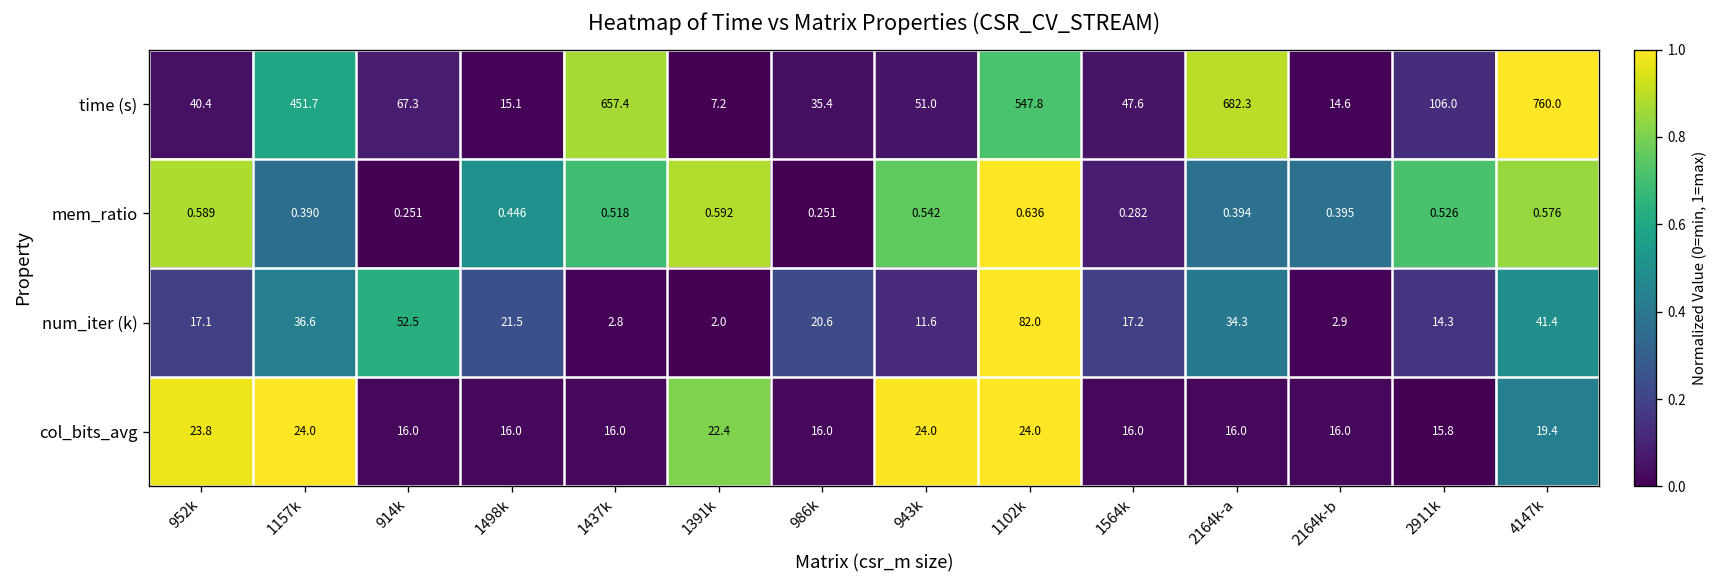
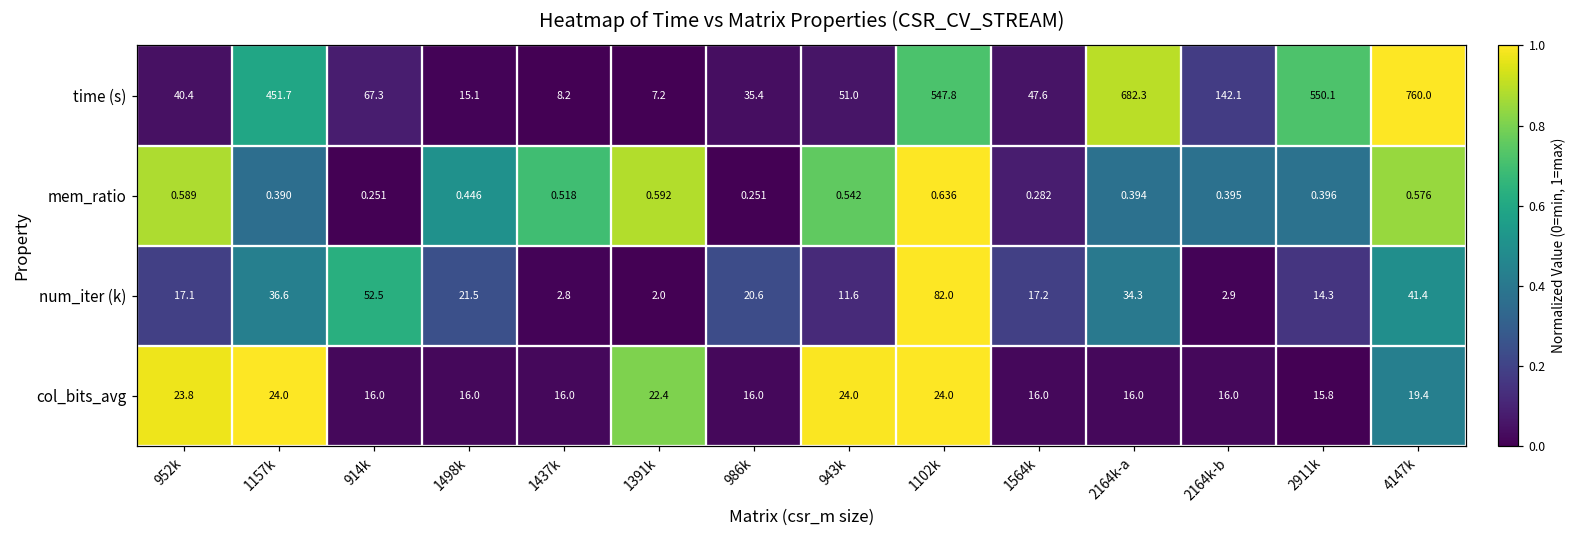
time (s), 1437k: 657.4 -> 8.2
time (s), 2164k-b: 14.6 -> 142.1
time (s), 2911k: 106.0 -> 550.1
mem_ratio, 2911k: 0.526 -> 0.396
